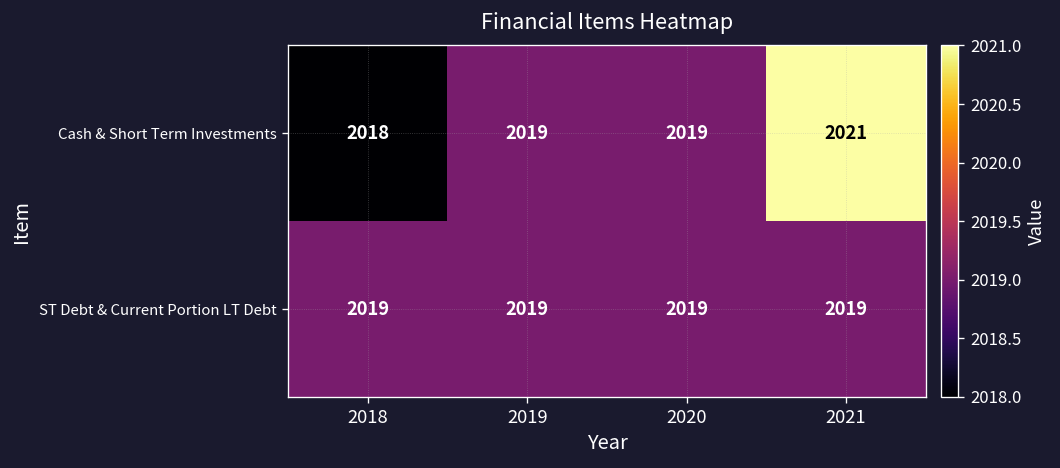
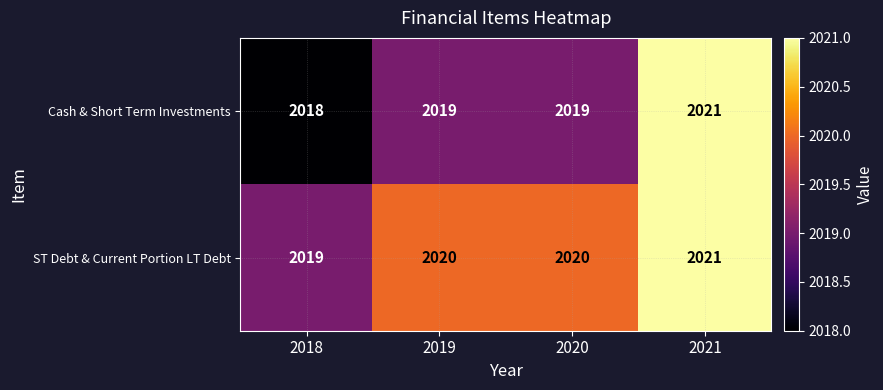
ST Debt & Current Portion LT Debt, 2019: 2019 -> 2020
ST Debt & Current Portion LT Debt, 2020: 2019 -> 2020
ST Debt & Current Portion LT Debt, 2021: 2019 -> 2021
